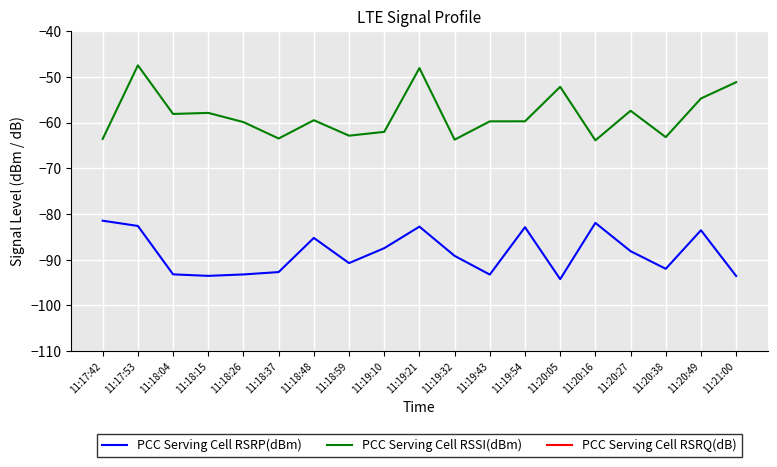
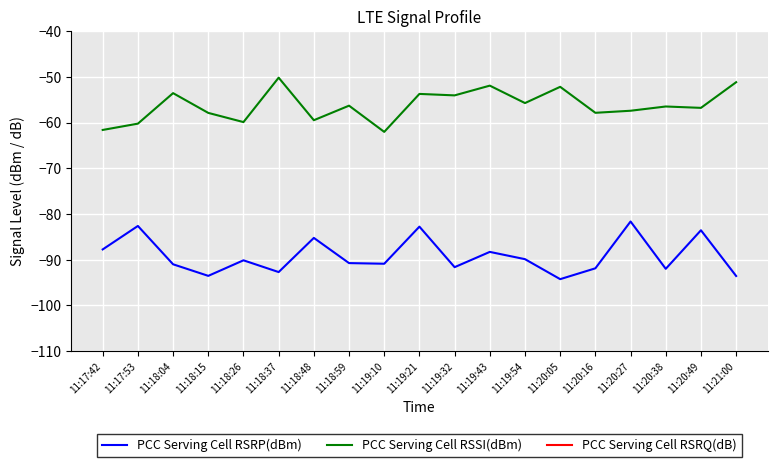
PCC Serving Cell RSRP(dBm), 11:17:42: -81 -> -88
PCC Serving Cell RSSI(dBm), 11:17:42: -64 -> -62
PCC Serving Cell RSSI(dBm), 11:17:53: -48 -> -60
PCC Serving Cell RSRP(dBm), 11:18:04: -93 -> -91
PCC Serving Cell RSSI(dBm), 11:18:04: -58 -> -54
PCC Serving Cell RSRP(dBm), 11:18:26: -93 -> -90
PCC Serving Cell RSSI(dBm), 11:18:37: -64 -> -50
PCC Serving Cell RSSI(dBm), 11:18:59: -63 -> -56
PCC Serving Cell RSRP(dBm), 11:19:10: -87 -> -91
PCC Serving Cell RSSI(dBm), 11:19:21: -48 -> -54
PCC Serving Cell RSRP(dBm), 11:19:32: -89 -> -92
PCC Serving Cell RSSI(dBm), 11:19:32: -64 -> -54
PCC Serving Cell RSRP(dBm), 11:19:43: -93 -> -88
PCC Serving Cell RSSI(dBm), 11:19:43: -60 -> -52
PCC Serving Cell RSRP(dBm), 11:19:54: -83 -> -90
PCC Serving Cell RSSI(dBm), 11:19:54: -60 -> -56
PCC Serving Cell RSRP(dBm), 11:20:16: -82 -> -92
PCC Serving Cell RSSI(dBm), 11:20:16: -64 -> -58
PCC Serving Cell RSRP(dBm), 11:20:27: -88 -> -82
PCC Serving Cell RSSI(dBm), 11:20:38: -63 -> -57
PCC Serving Cell RSSI(dBm), 11:20:49: -55 -> -57
